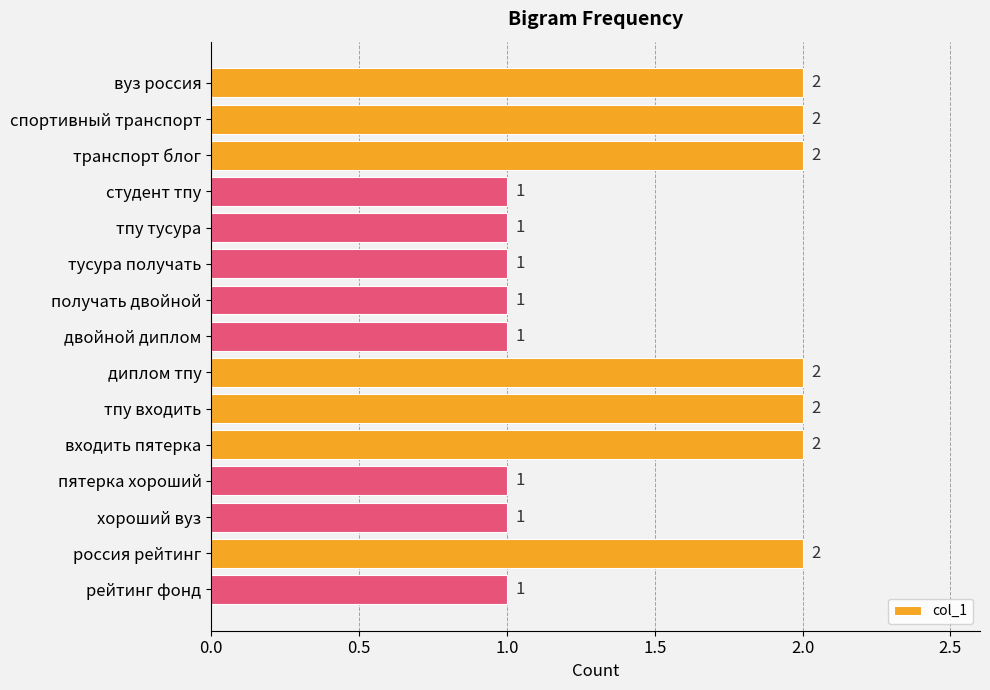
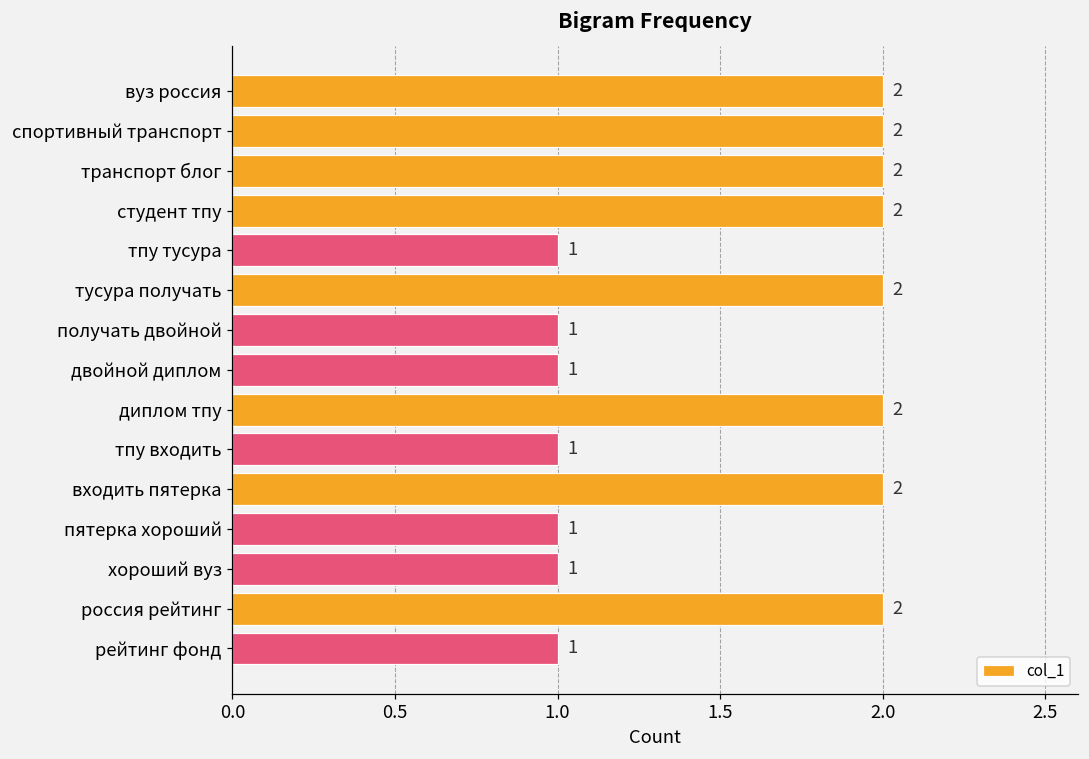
студент тпу: 1 -> 2
тусура получать: 1 -> 2
тпу входить: 2 -> 1
